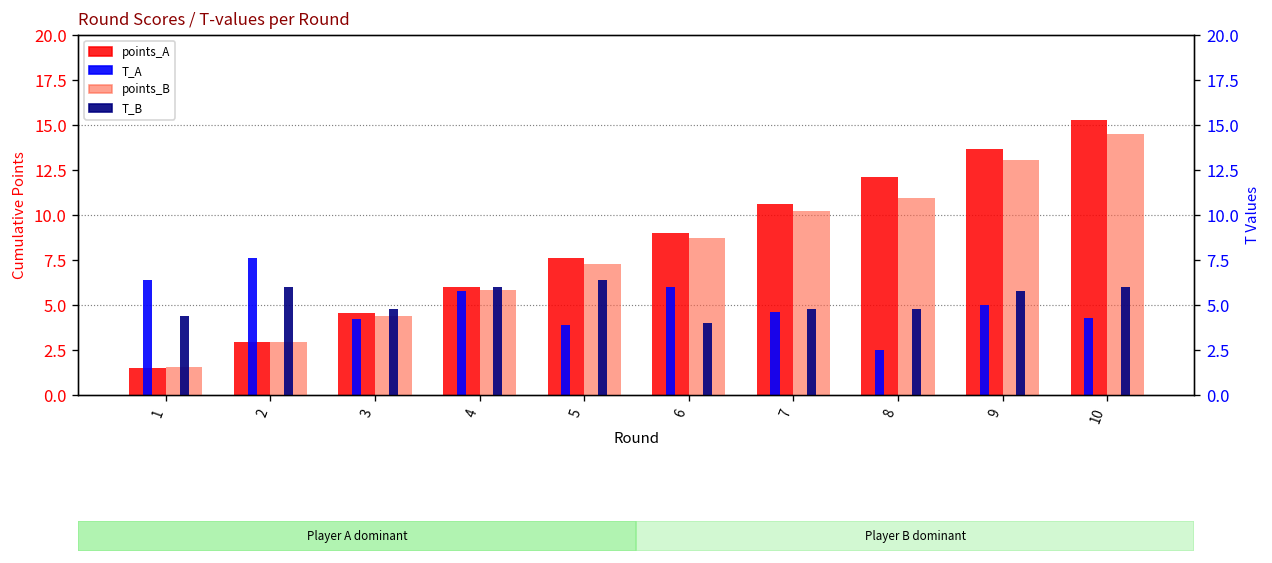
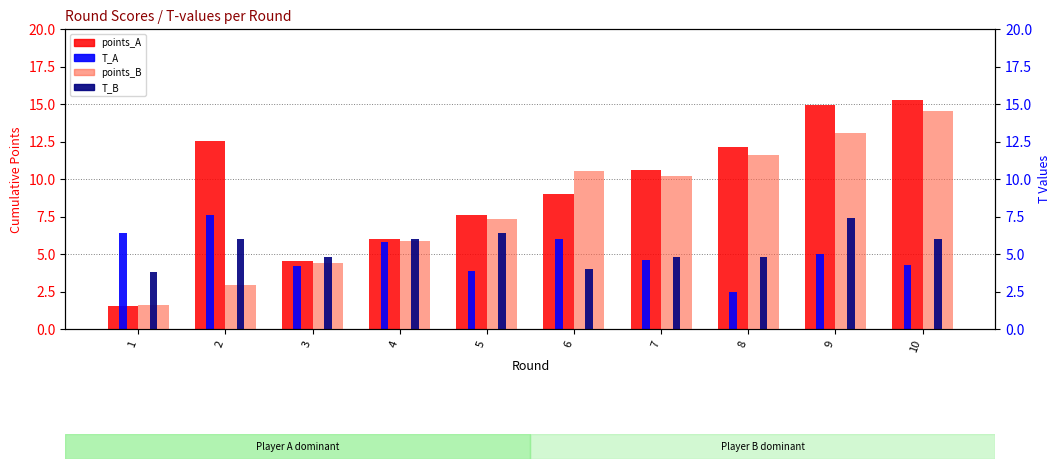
points_A, 2: 2.9 -> 12.5
points_A, 9: 13.7 -> 14.9
T_B, 1: 4.4 -> 3.8
points_B, 6: 8.7 -> 10.5
points_B, 8: 11.0 -> 11.6
T_B, 9: 5.8 -> 7.4
